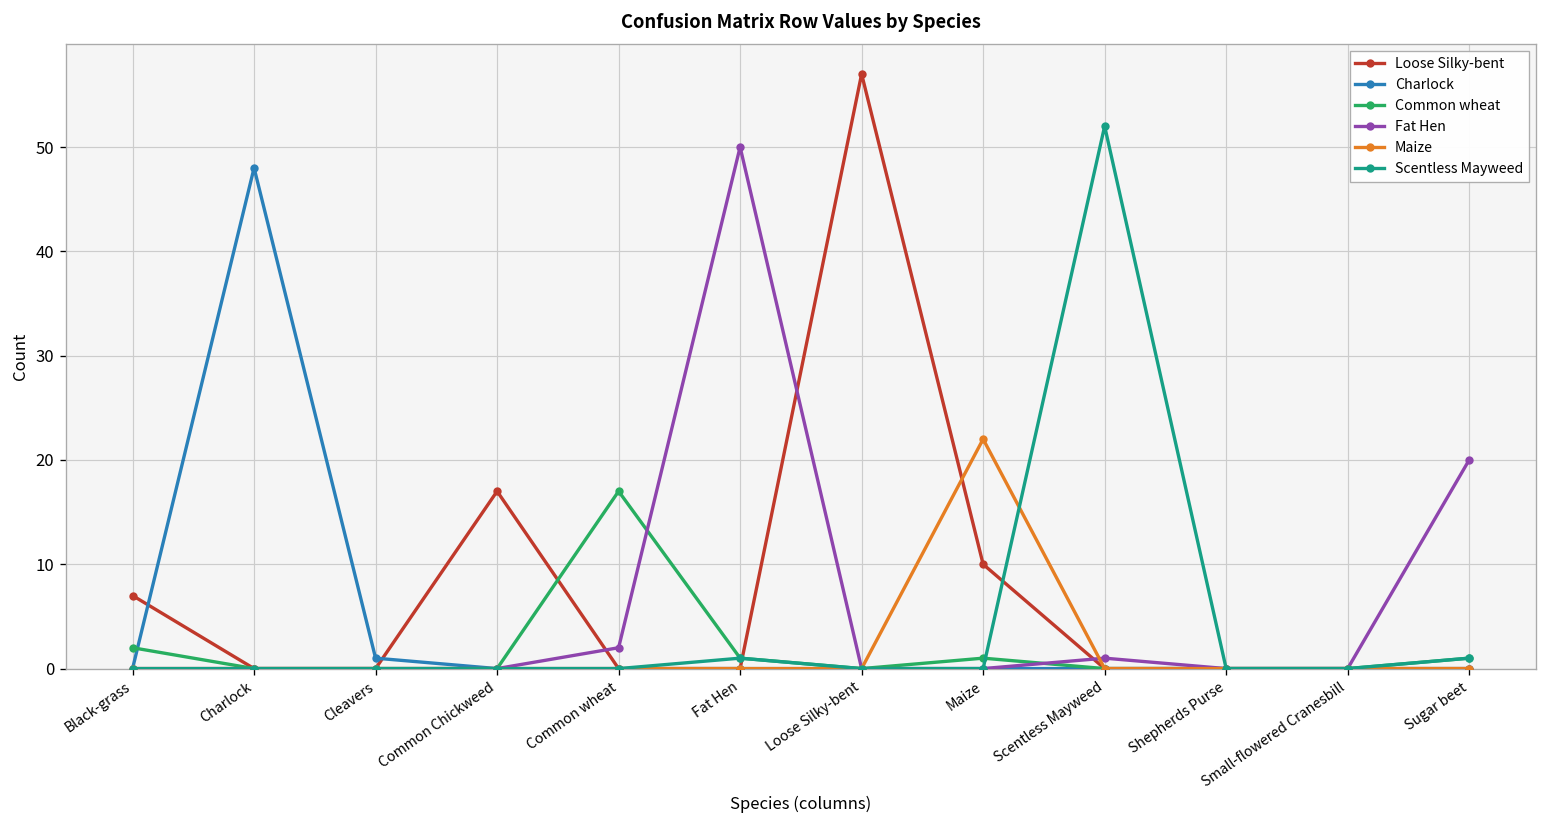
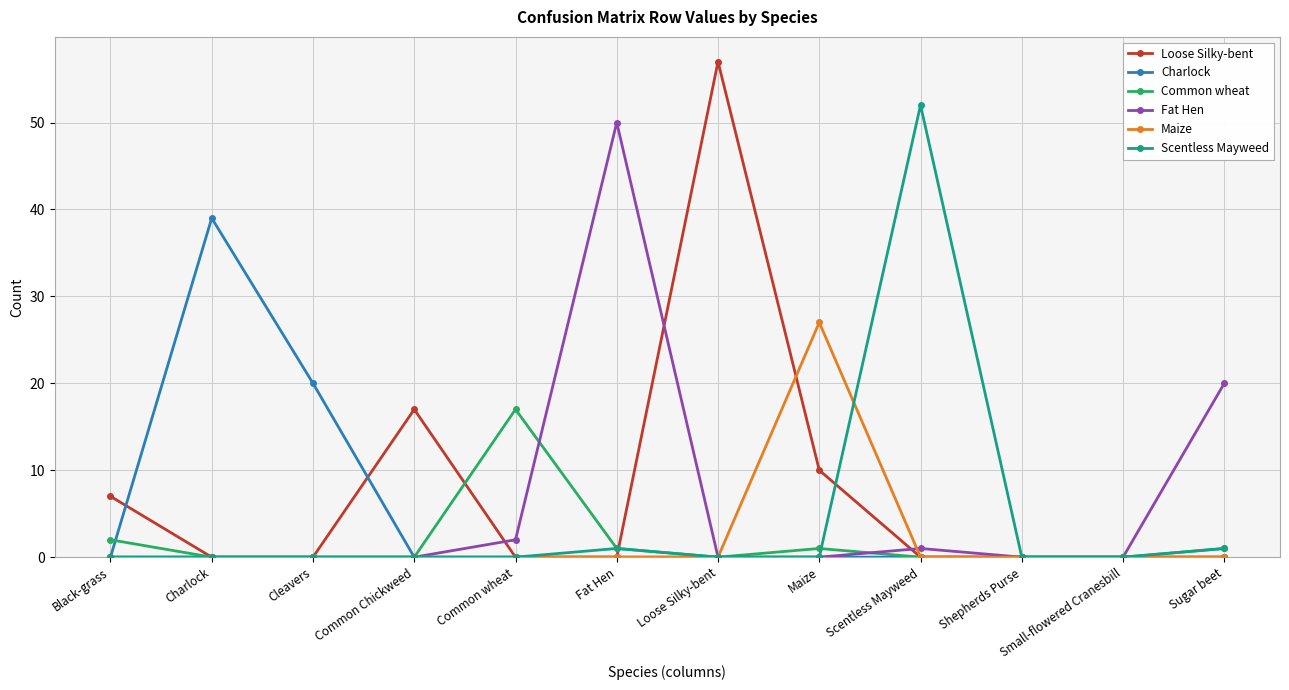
Charlock, Charlock: 48 -> 39
Charlock, Cleavers: 1 -> 20
Maize, Maize: 22 -> 27
